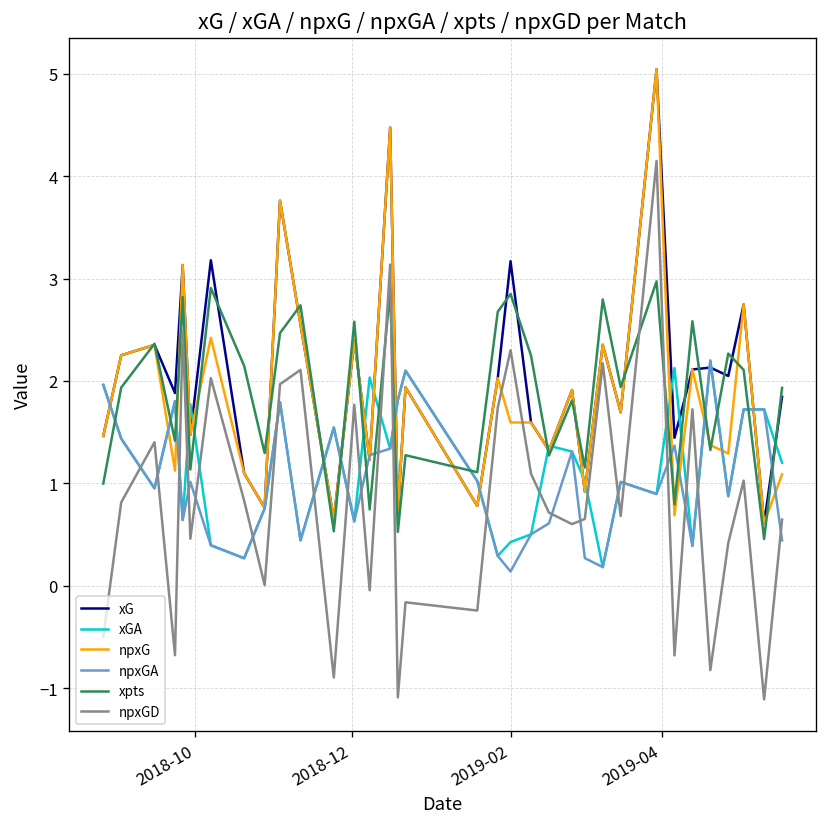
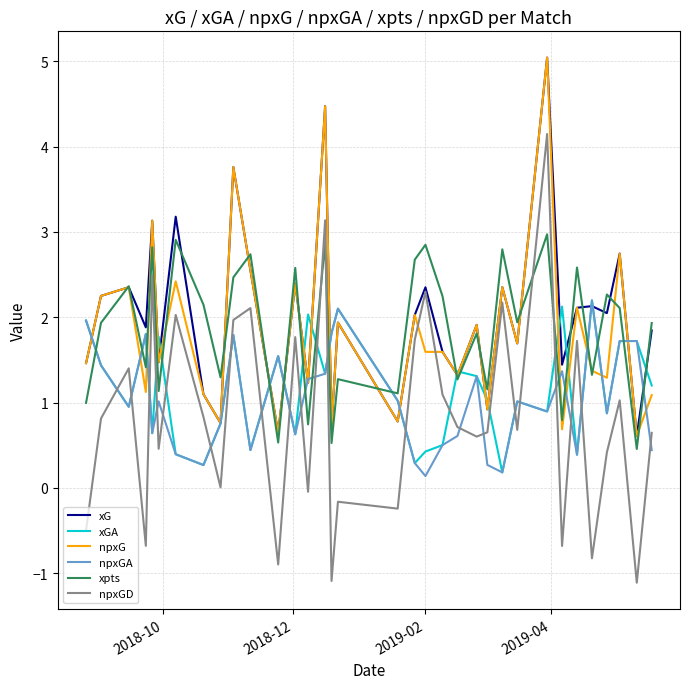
xG, 2019-02: 3.2 -> 2.4
